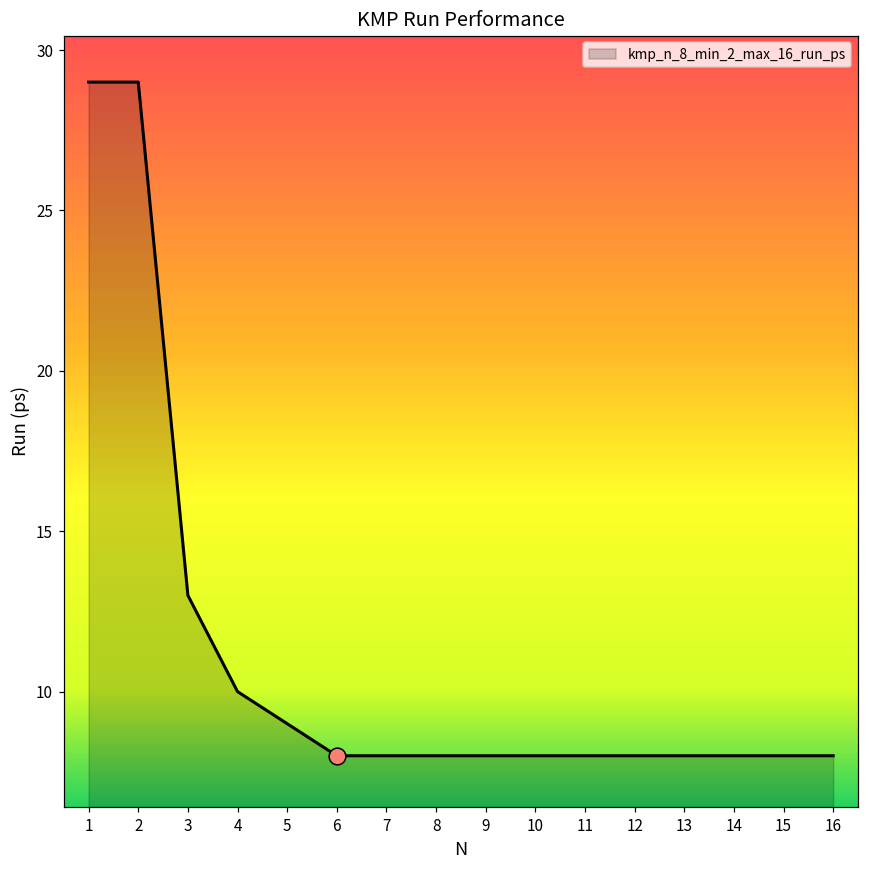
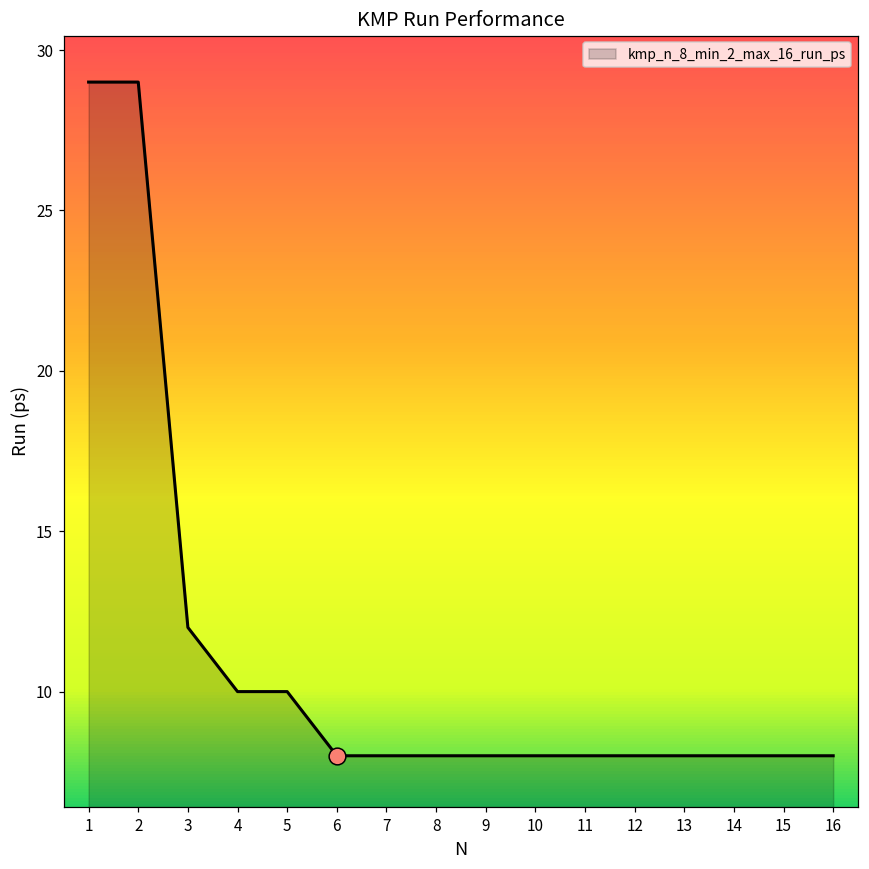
kmp_n_8_min_2_max_16_run_ps, 3: 13 -> 12
kmp_n_8_min_2_max_16_run_ps, 5: 9 -> 10
